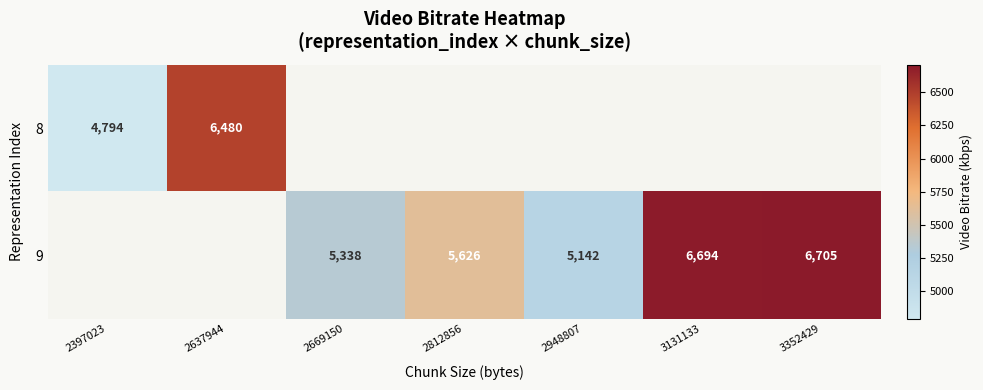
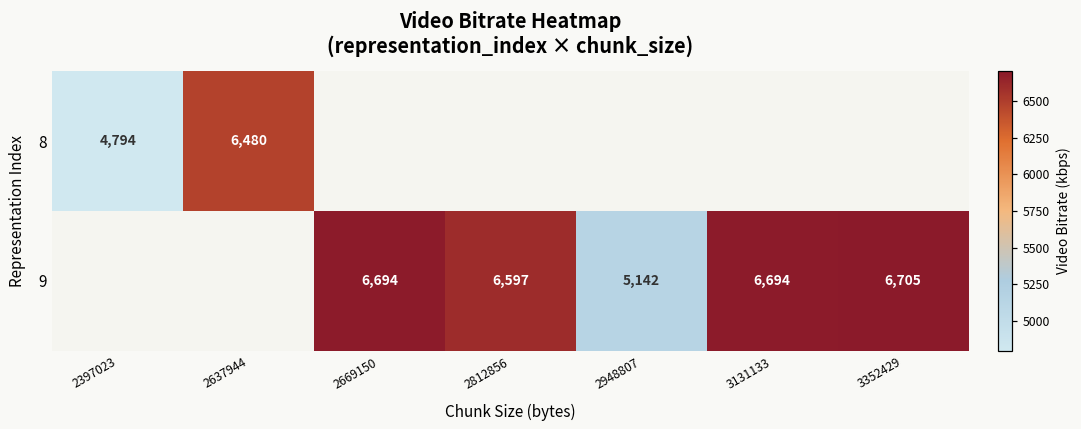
9, 2669150: 5,338 -> 6,694
9, 2812856: 5,626 -> 6,597
